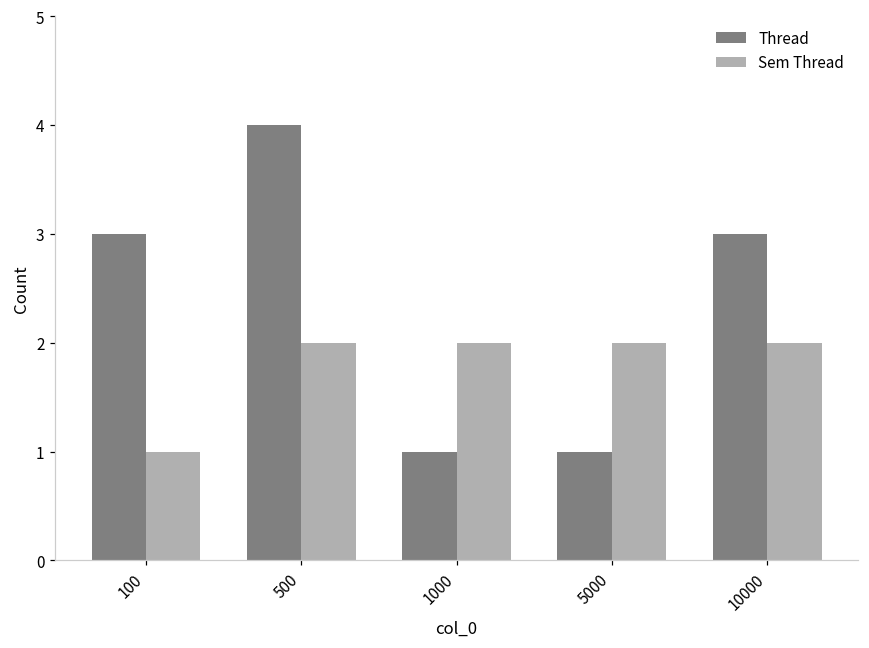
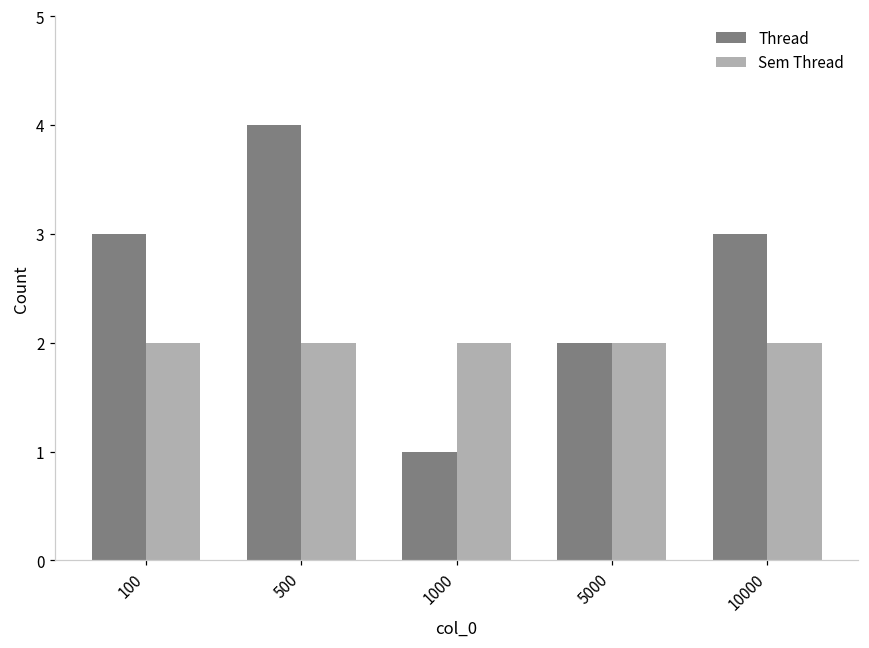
Sem Thread, 100: 1 -> 2
Thread, 5000: 1 -> 2
